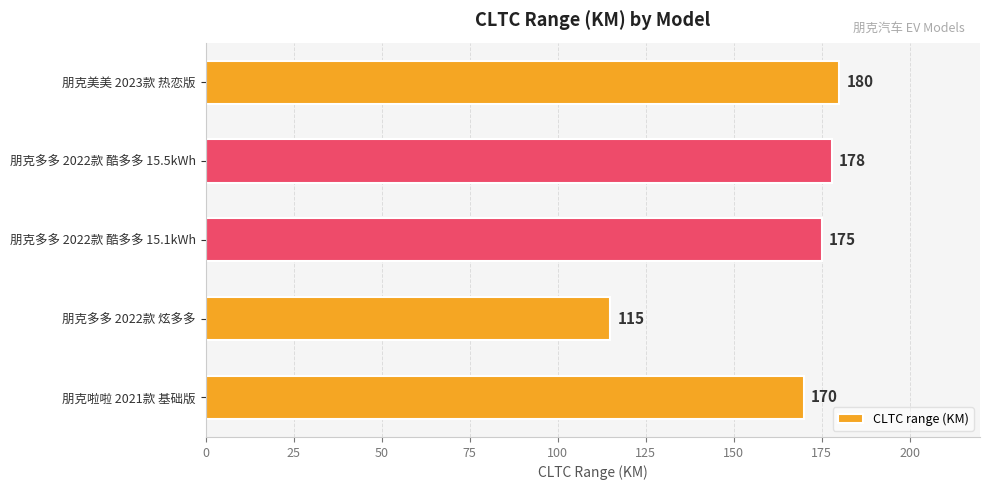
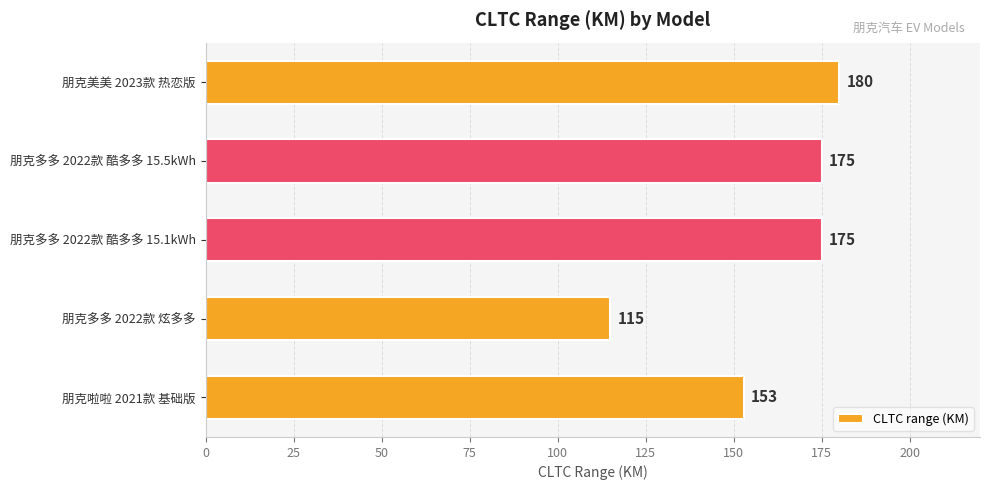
朋克多多 2022款 酷多多 15.5kWh: 178 -> 175
朋克啦啦 2021款 基础版: 170 -> 153
